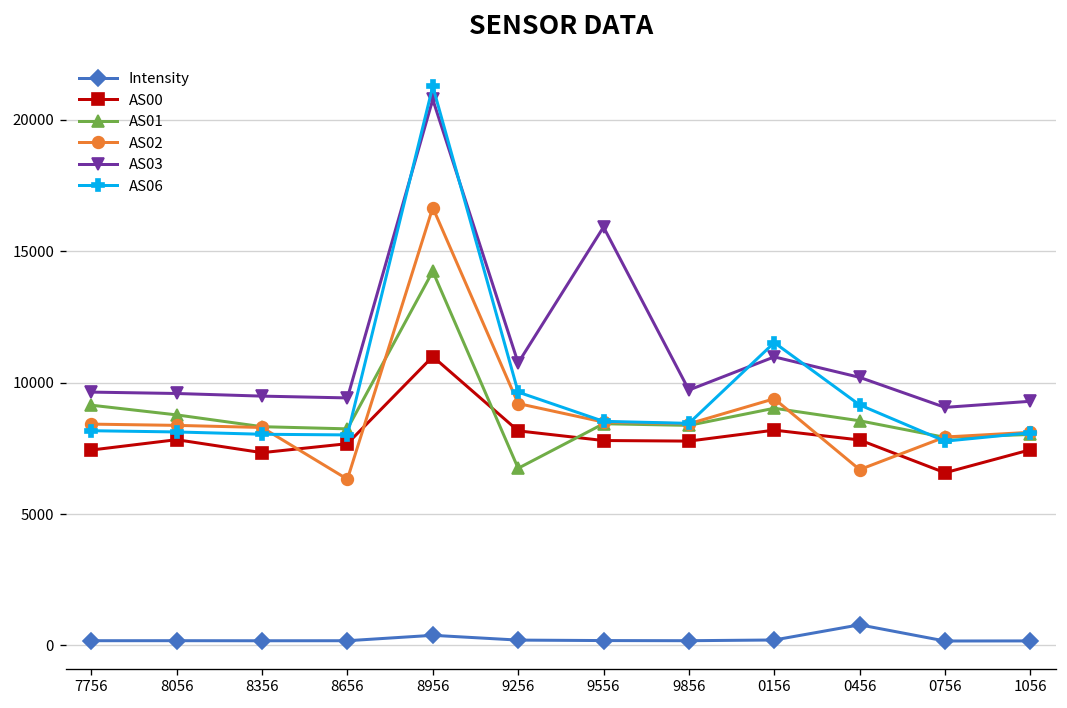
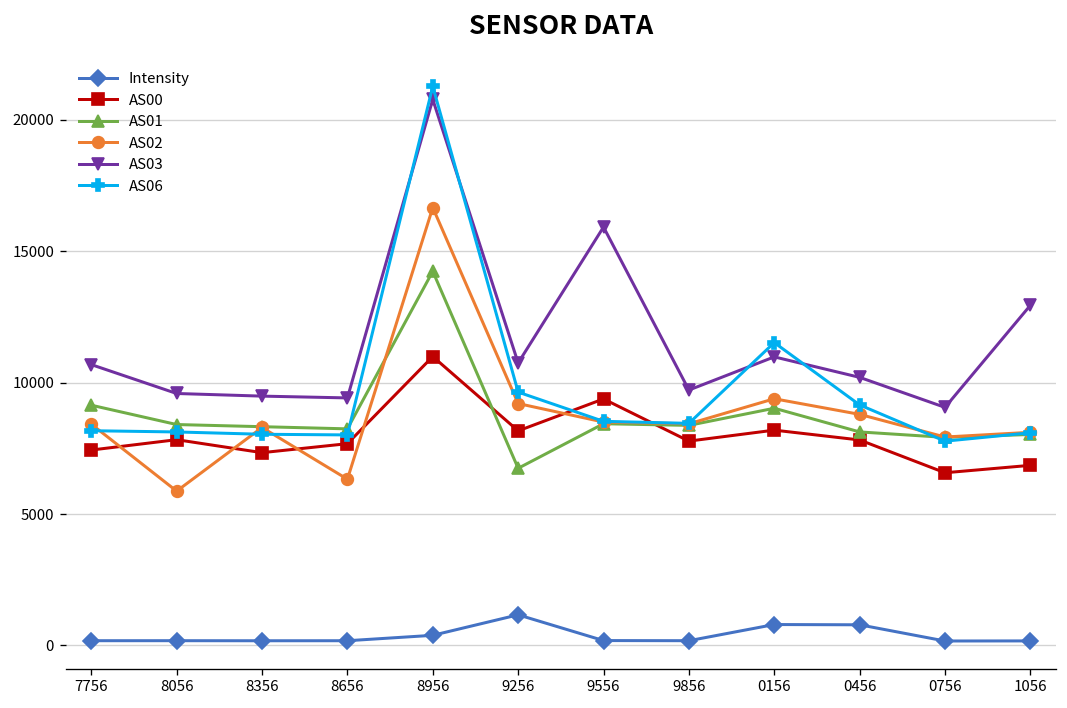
AS03, 7756: 9600 -> 10700
AS01, 8056: 8800 -> 8400
AS02, 8056: 8400 -> 5900
Intensity, 9256: 200 -> 1200
AS00, 9556: 7800 -> 9400
Intensity, 0156: 200 -> 800
AS01, 0456: 8500 -> 8100
AS02, 0456: 6700 -> 8800
AS00, 1056: 7400 -> 6900
AS03, 1056: 9300 -> 12900
